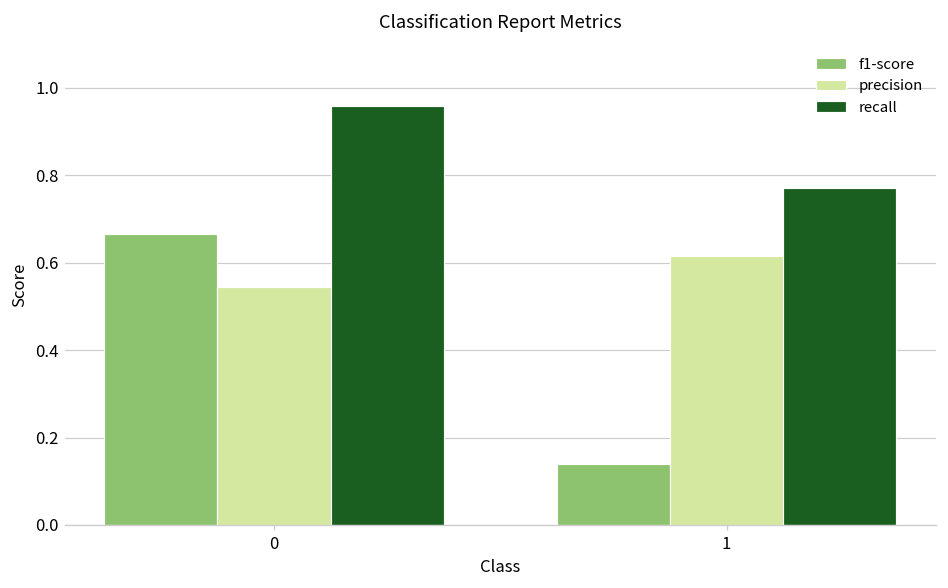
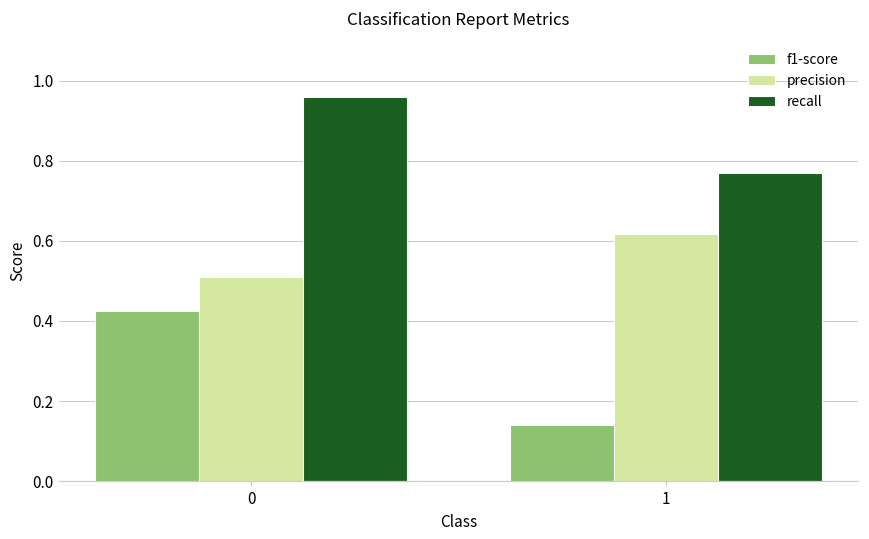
f1-score, 0: 0.67 -> 0.42
precision, 0: 0.54 -> 0.51
